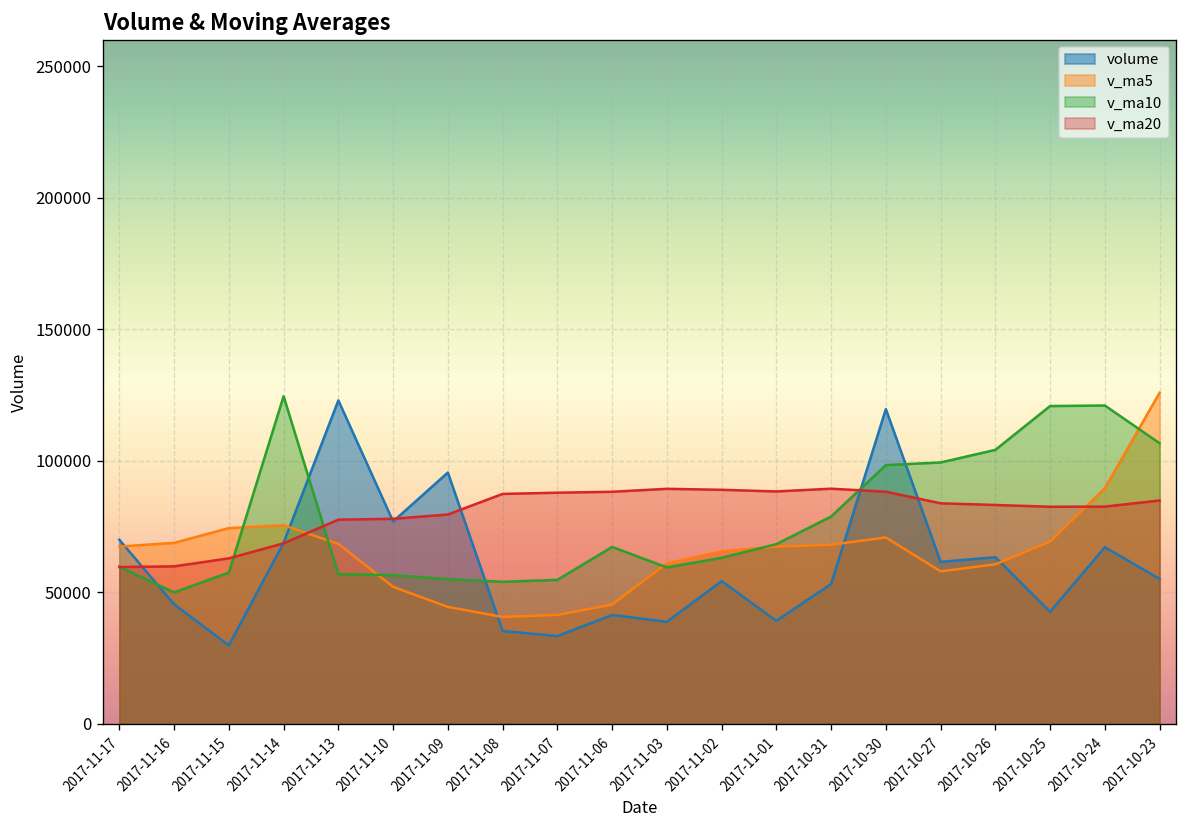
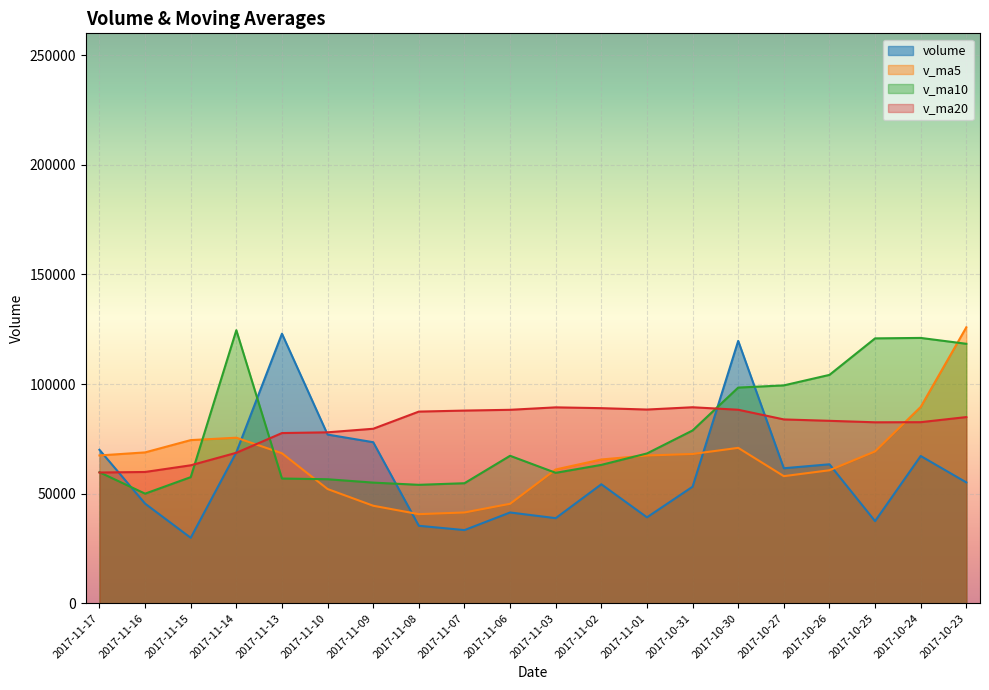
volume, 2017-11-09: 96000 -> 73000
volume, 2017-10-25: 43000 -> 37000
v_ma10, 2017-10-23: 107000 -> 118000
